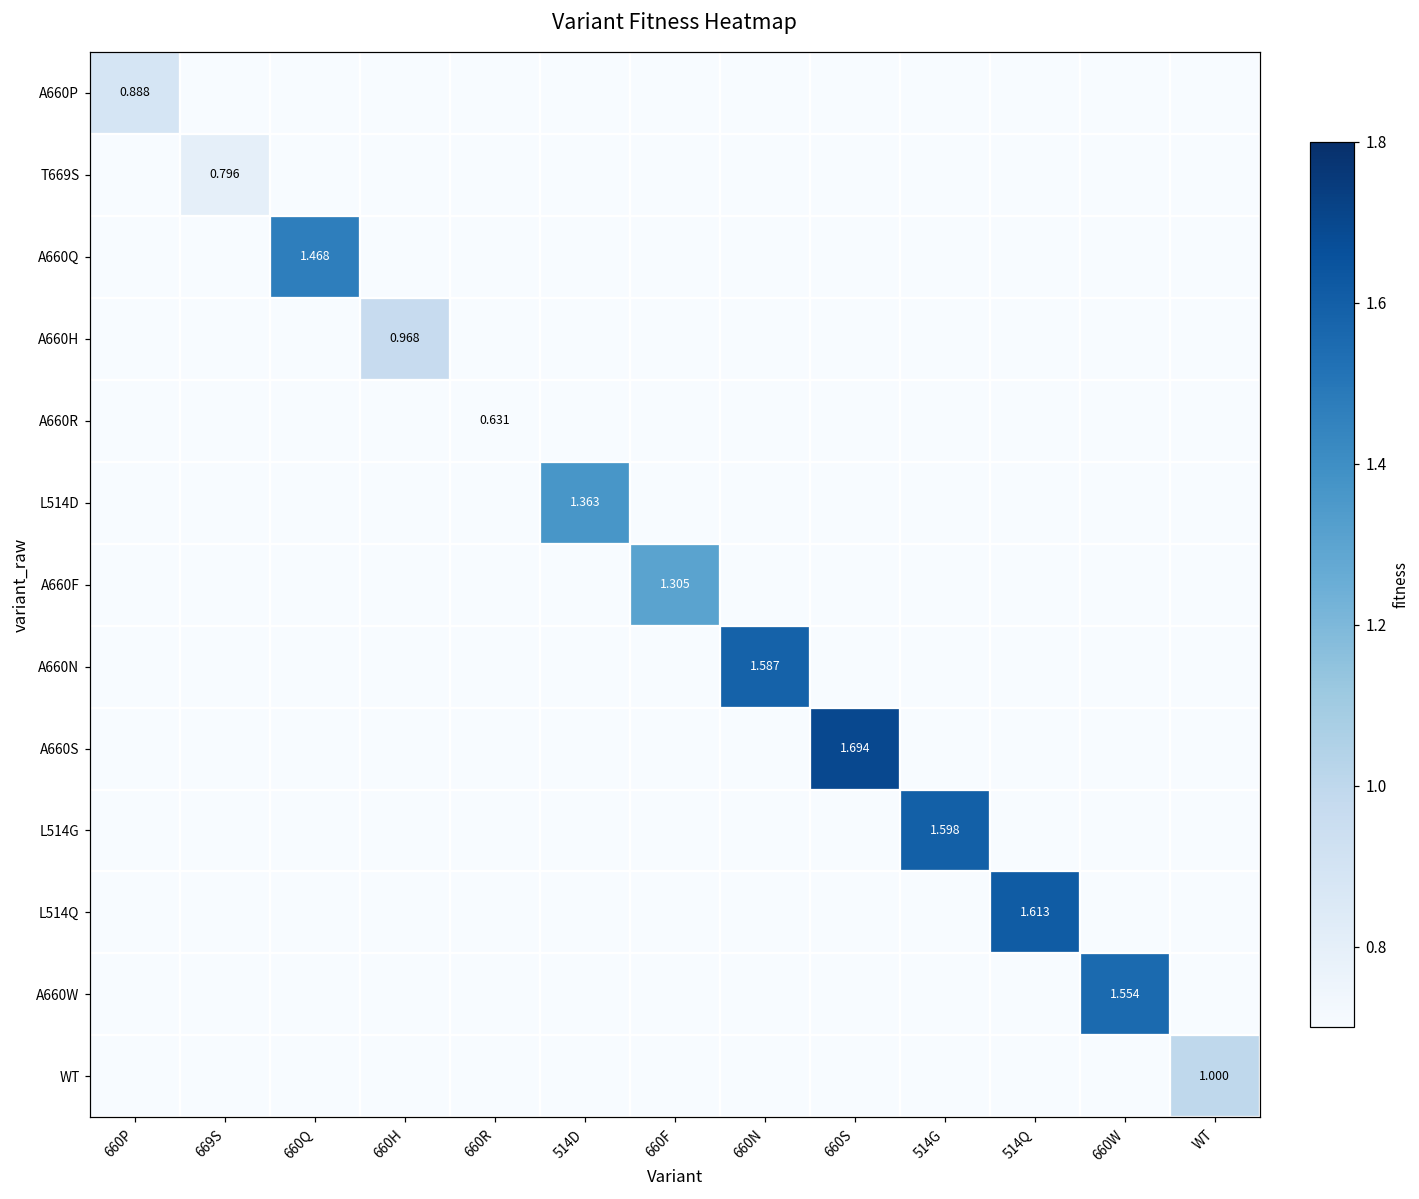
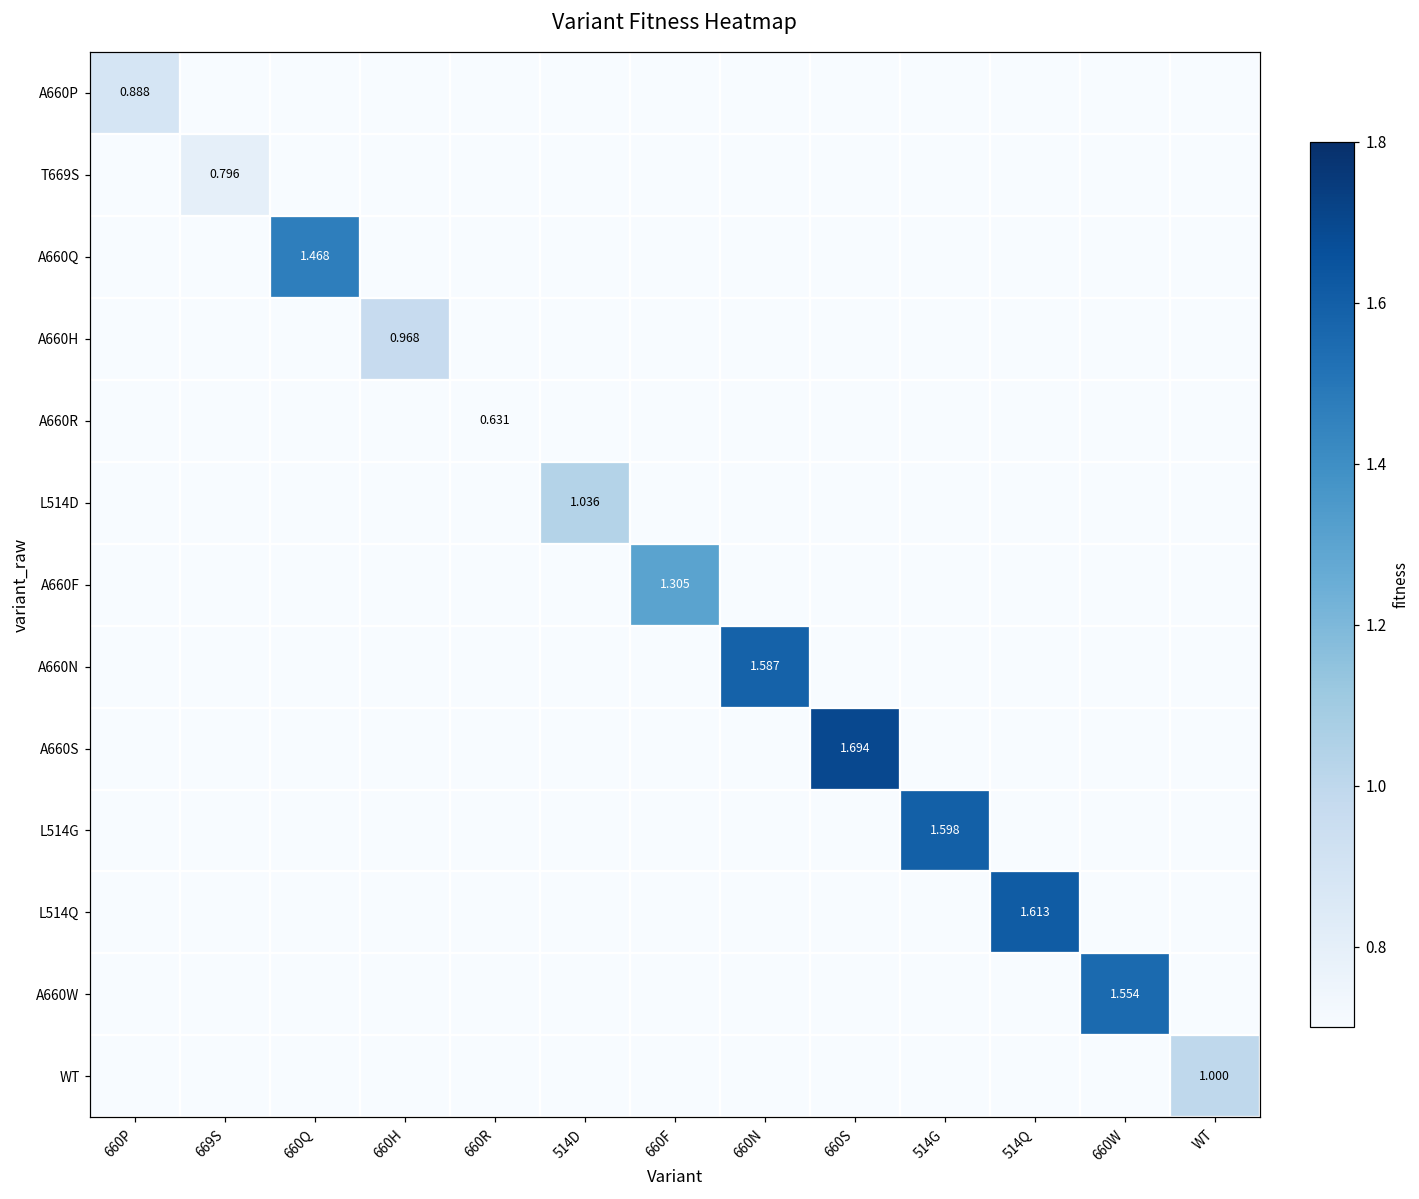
L514D, 514D: 1.363 -> 1.036
